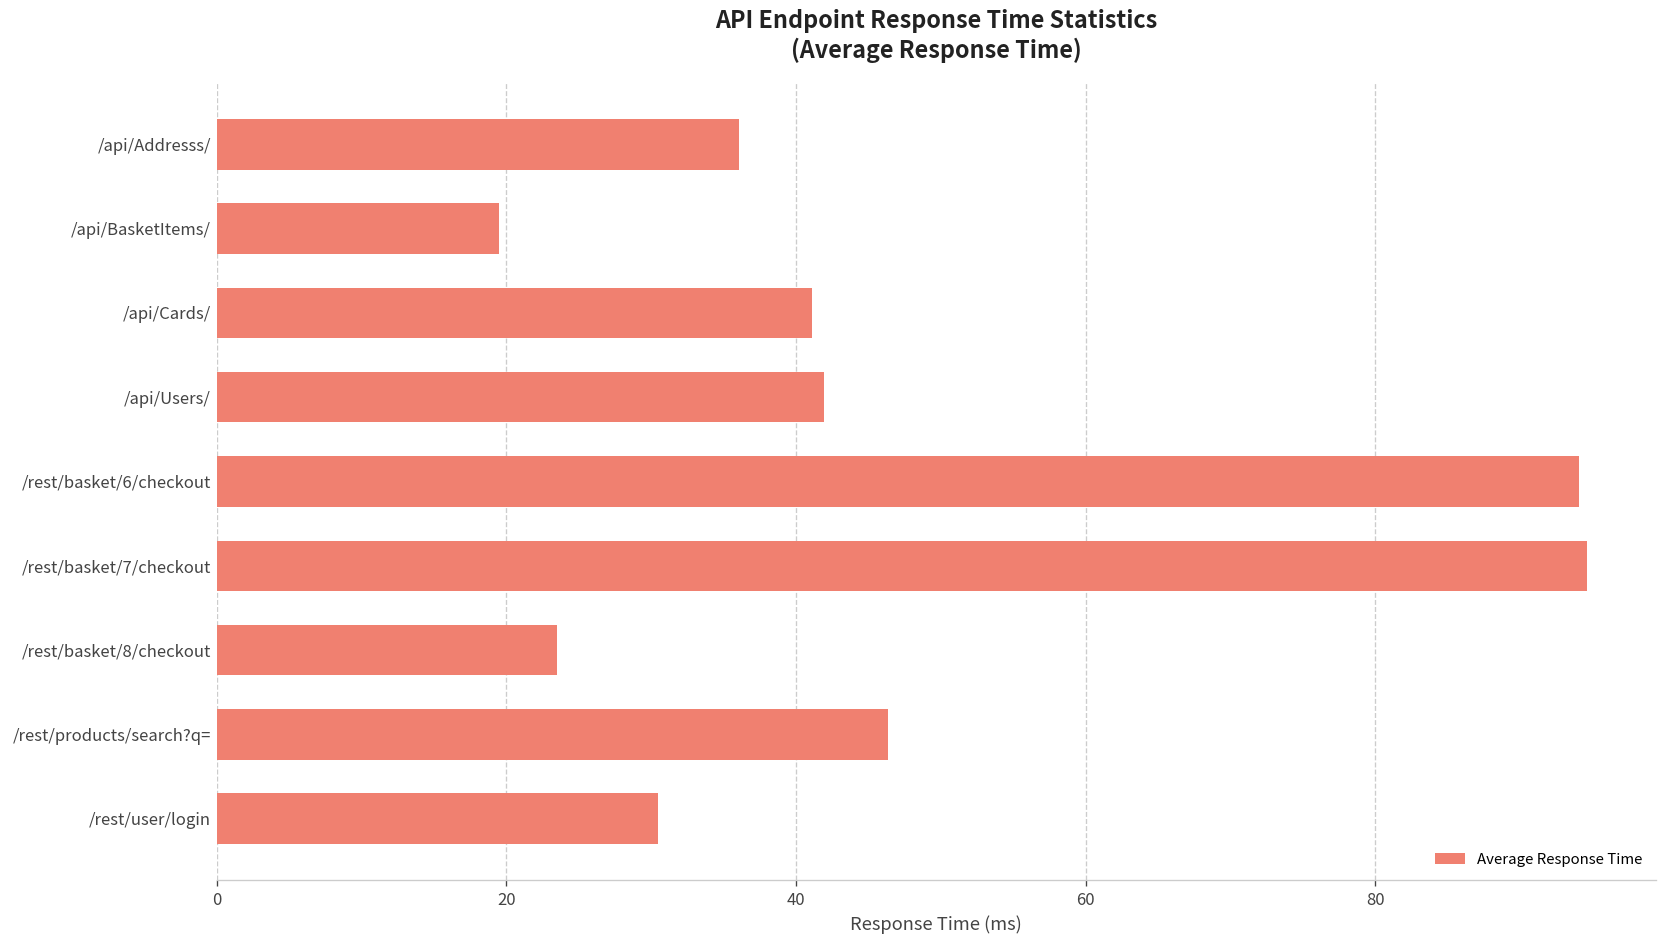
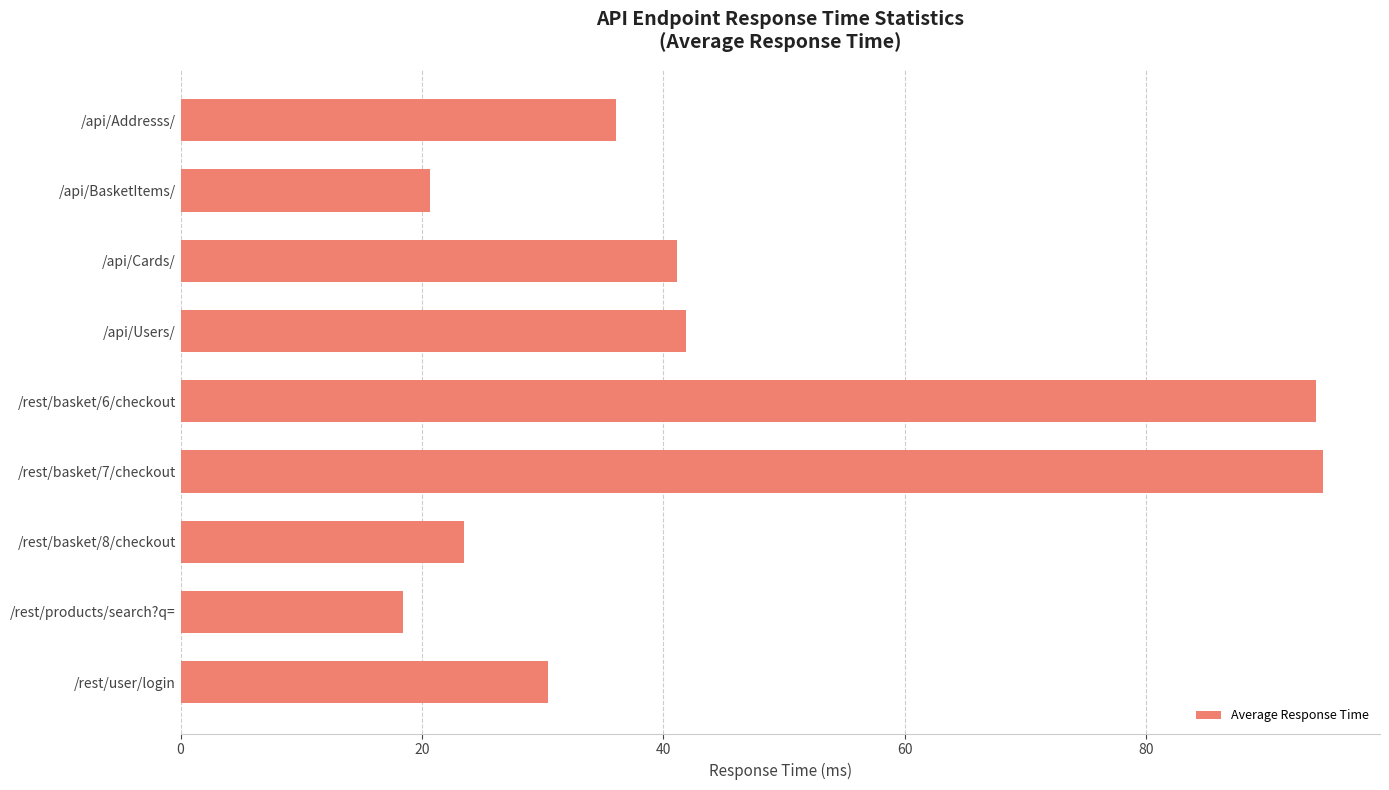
/api/BasketItems/: 19.5 -> 20.7
/rest/products/search?q=: 46.4 -> 18.4
